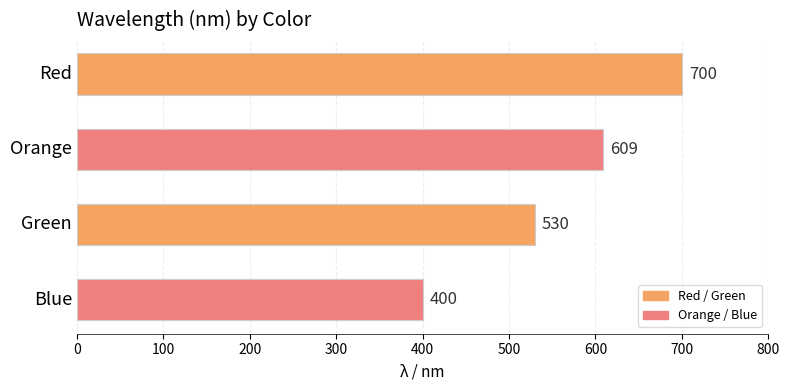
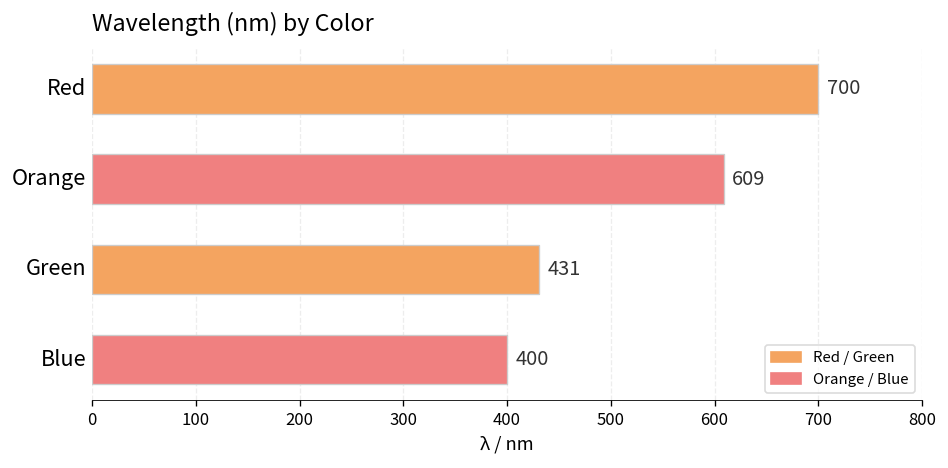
Green: 530 -> 431
